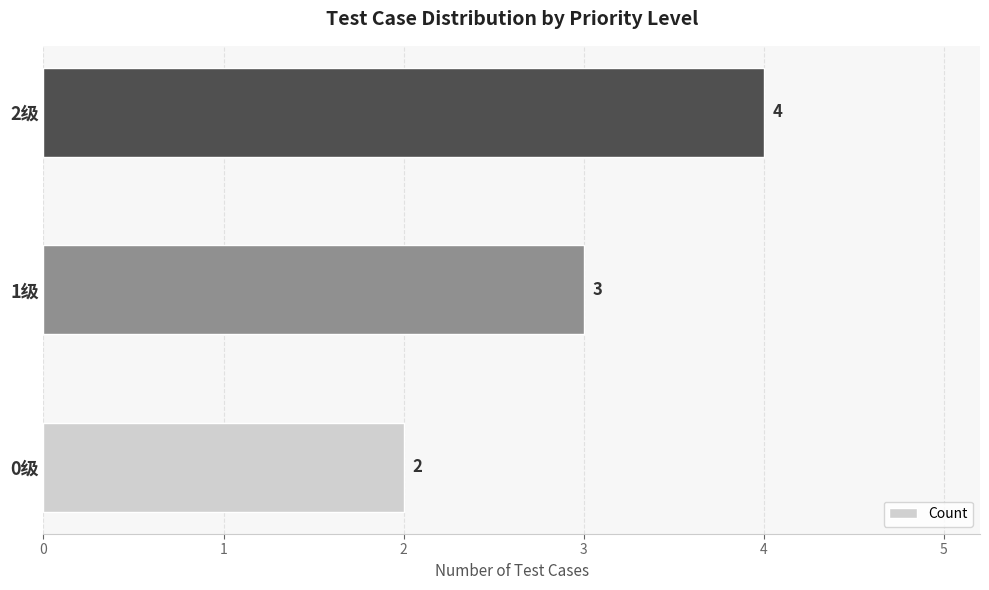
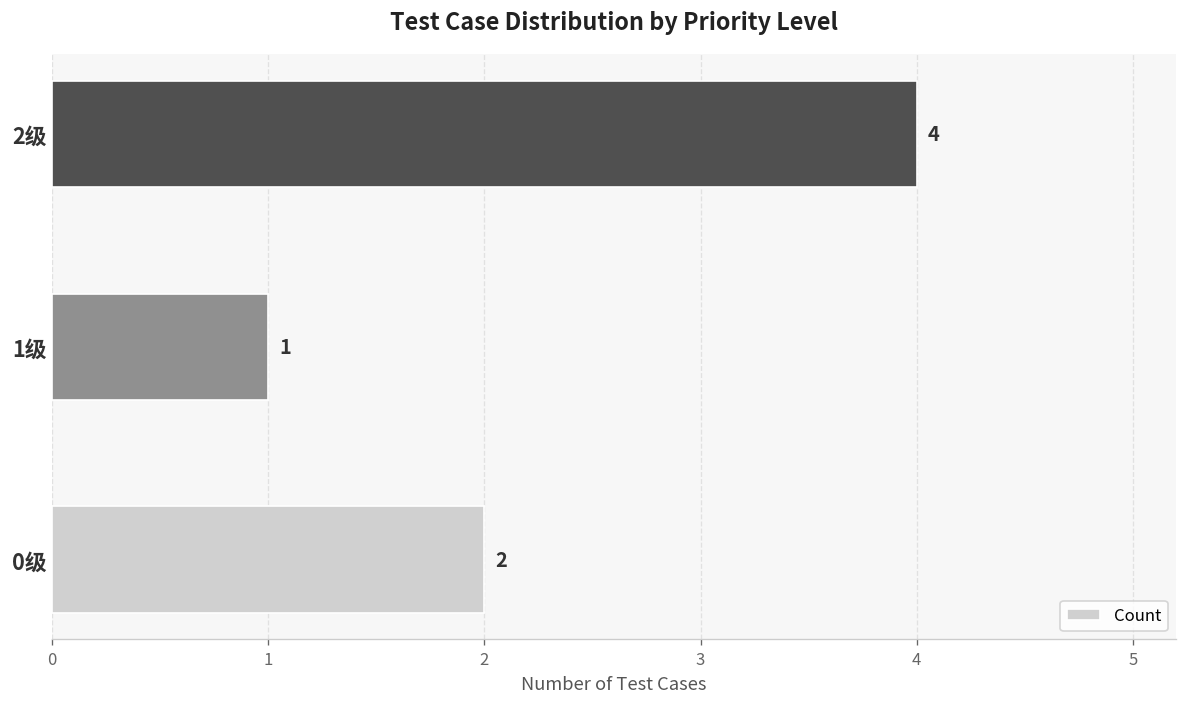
1级: 3 -> 1
